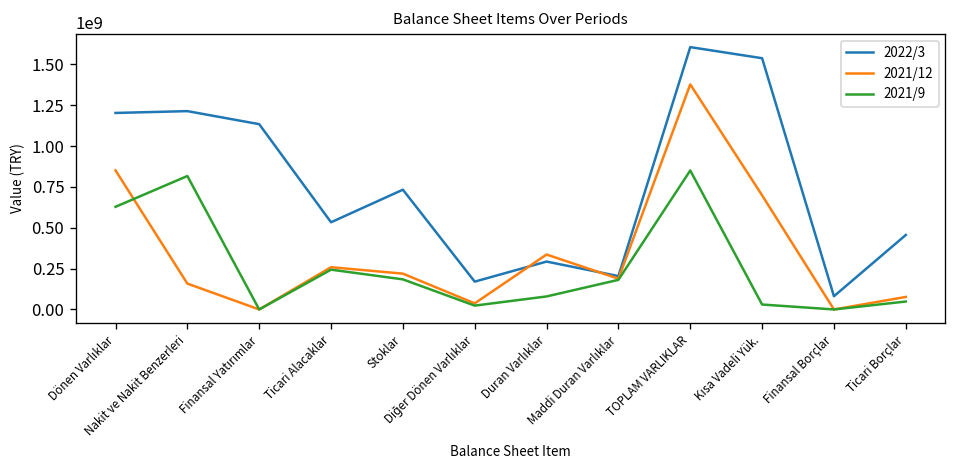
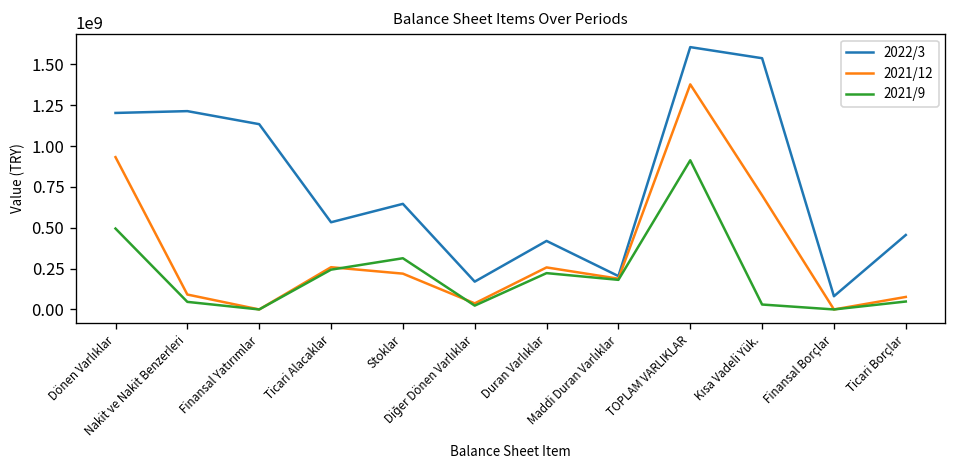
2021/12, Dönen Varlıklar: 850000000 -> 930000000
2021/9, Dönen Varlıklar: 630000000 -> 500000000
2021/12, Nakit ve Nakit Benzerleri: 160000000 -> 90000000
2021/9, Nakit ve Nakit Benzerleri: 820000000 -> 50000000
2022/3, Stoklar: 730000000 -> 650000000
2021/9, Stoklar: 180000000 -> 310000000
2022/3, Duran Varlıklar: 290000000 -> 420000000
2021/12, Duran Varlıklar: 340000000 -> 260000000
2021/9, Duran Varlıklar: 80000000 -> 220000000
2021/9, TOPLAM VARLIKLAR: 850000000 -> 910000000
